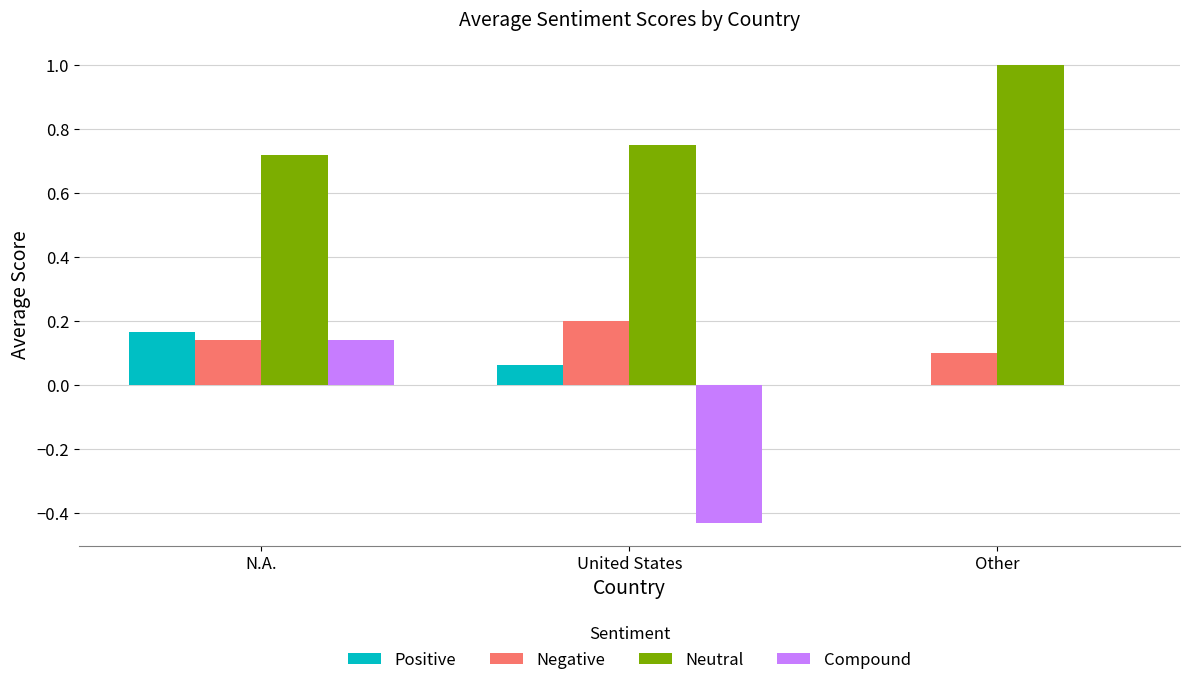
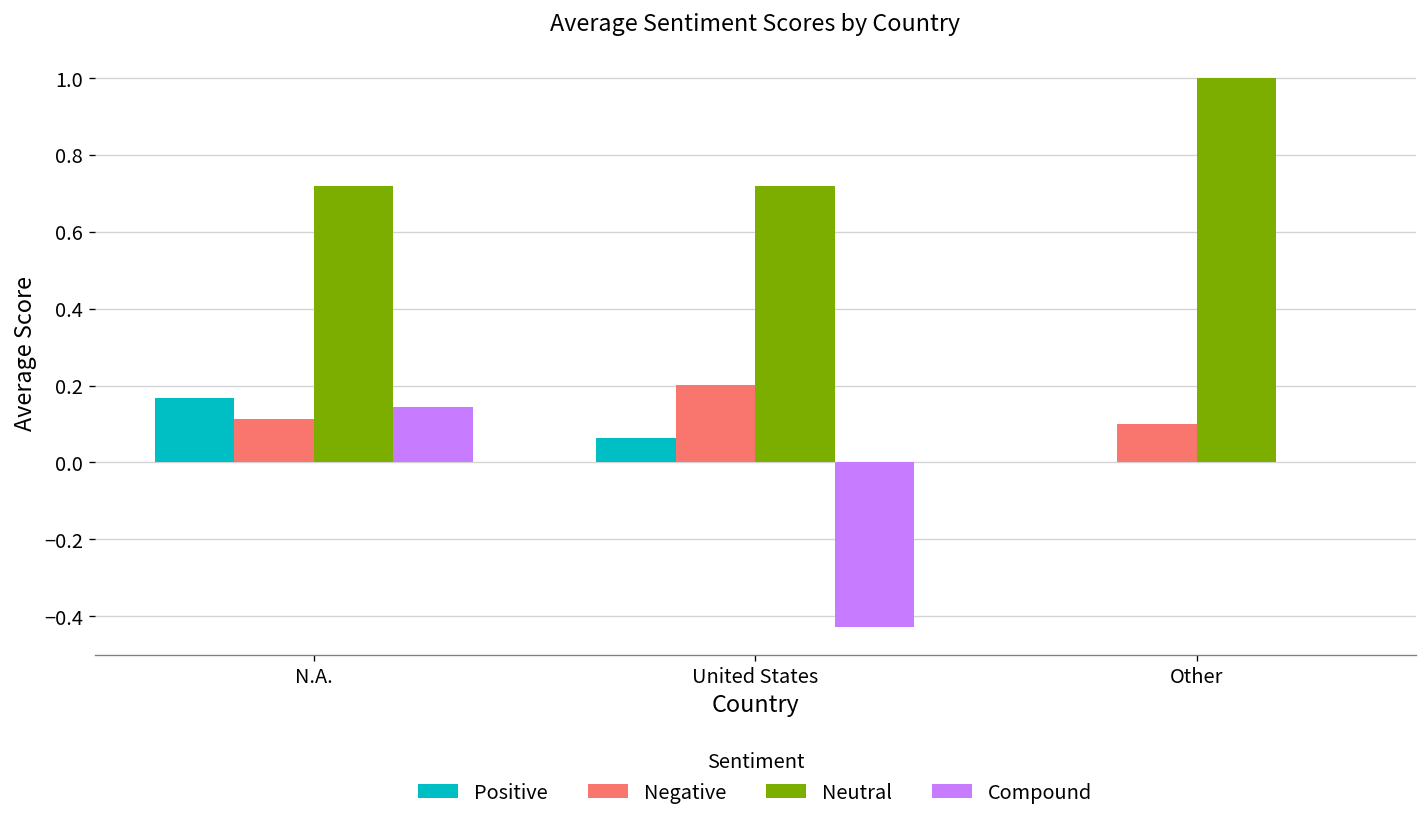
Negative, N.A.: 0.14 -> 0.11
Neutral, United States: 0.75 -> 0.72
